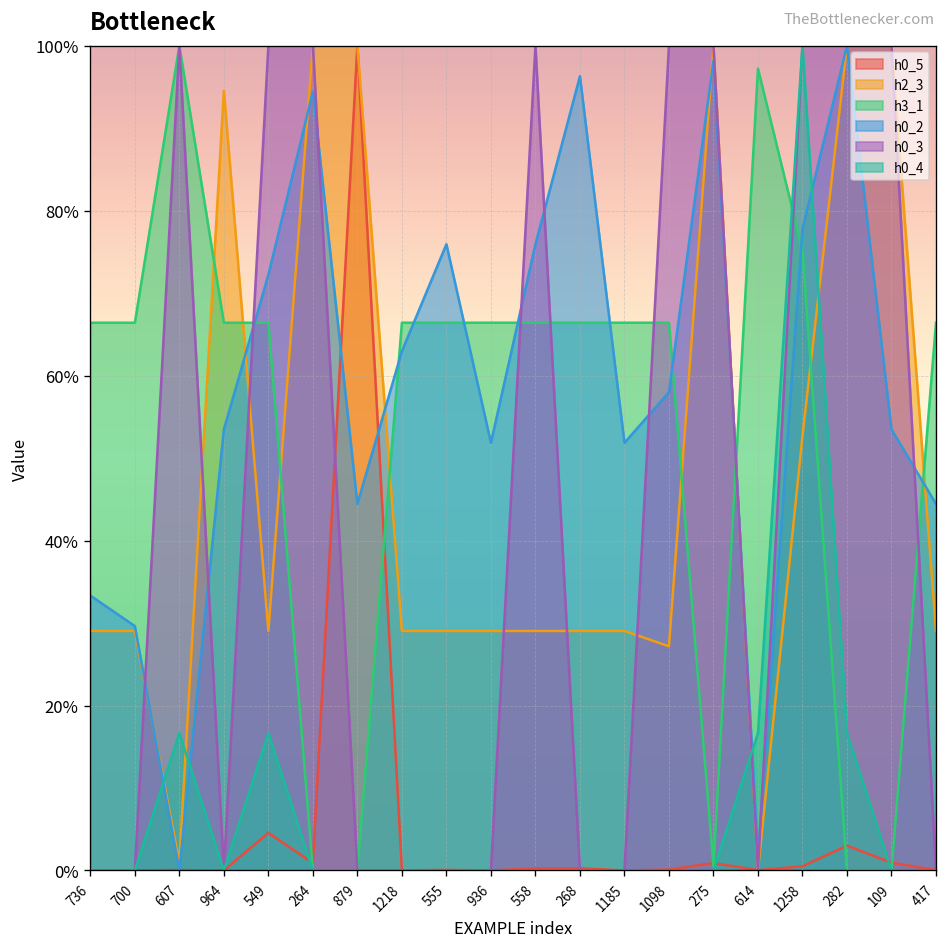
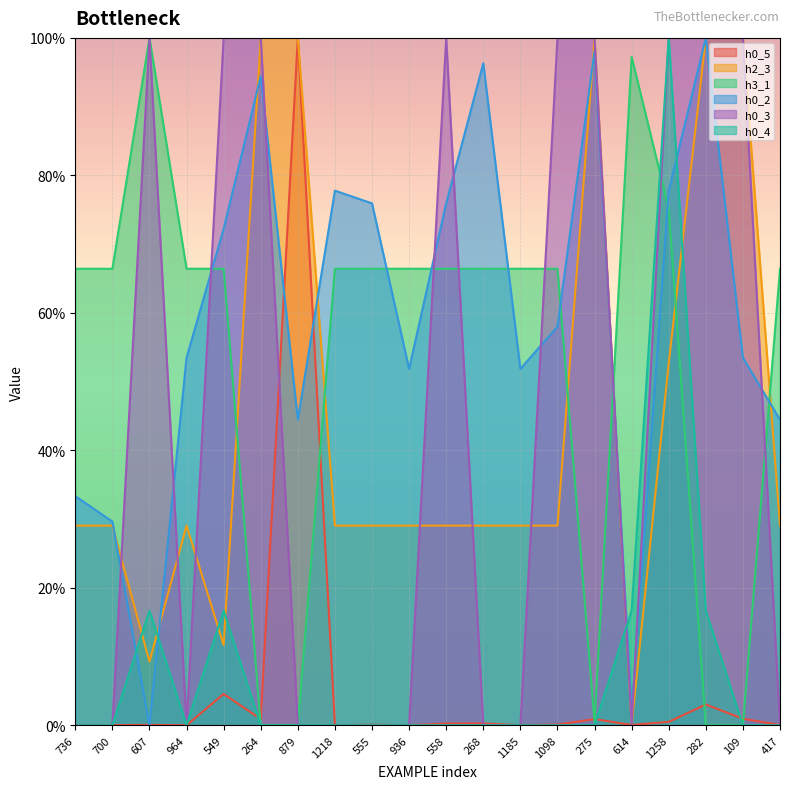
h2_3, 607: 1% -> 9%
h2_3, 964: 95% -> 29%
h2_3, 549: 29% -> 12%
h0_2, 1218: 63% -> 78%
h2_3, 1098: 27% -> 29%
